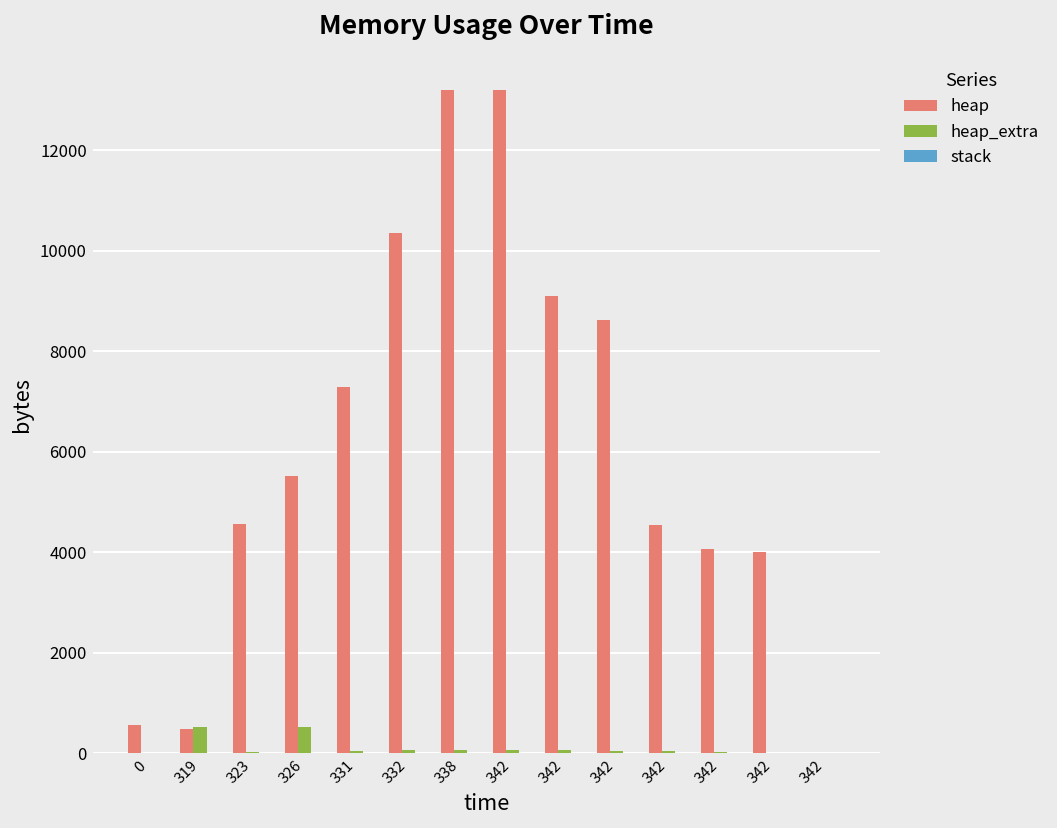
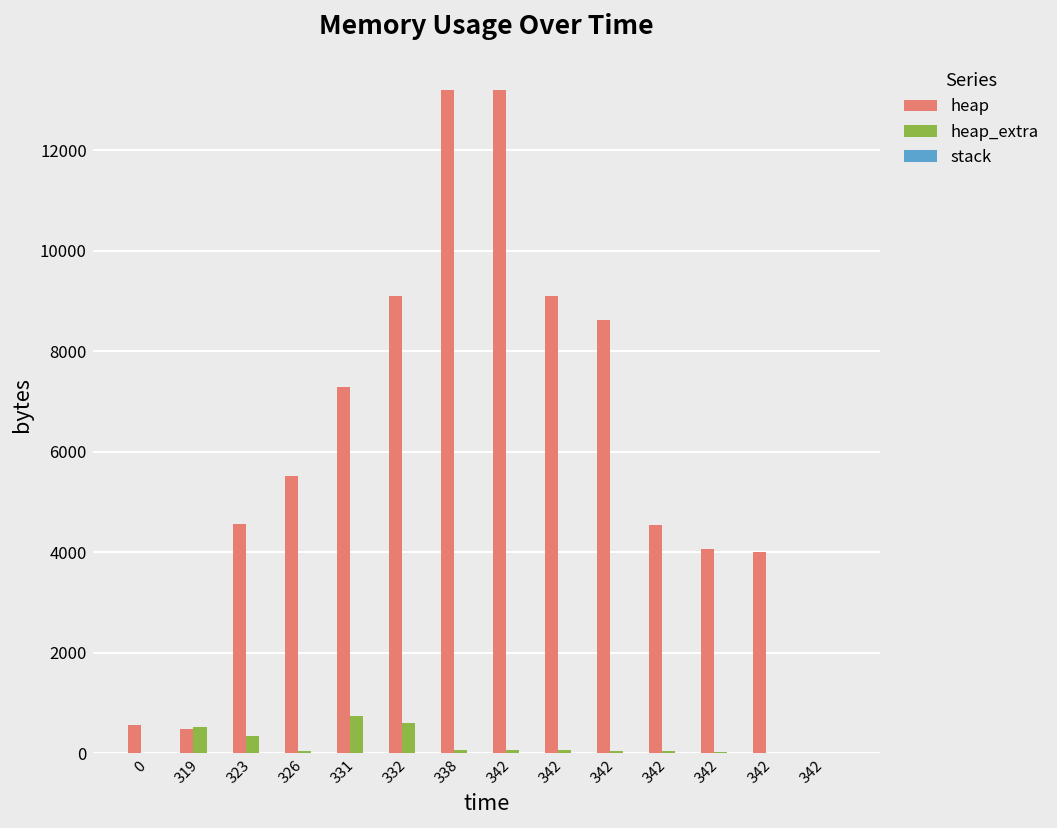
heap_extra, 323: 0 -> 300
heap_extra, 326: 500 -> 0
heap_extra, 331: 0 -> 700
heap, 332: 10300 -> 9100
heap_extra, 332: 100 -> 600
